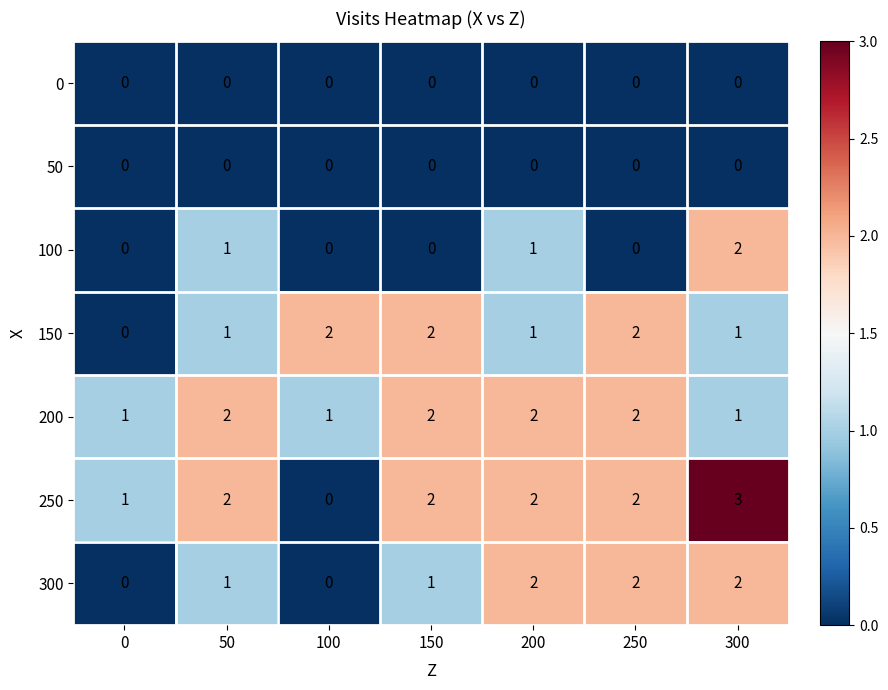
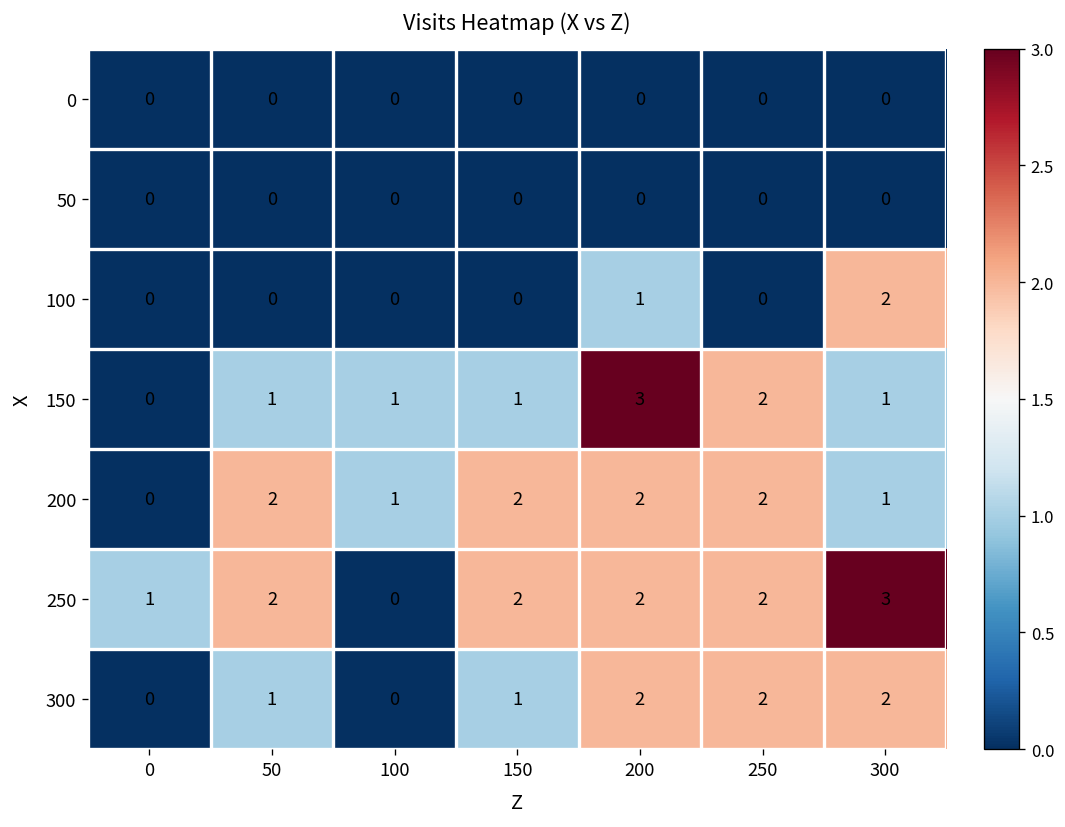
100, 50: 1 -> 0
150, 100: 2 -> 1
150, 150: 2 -> 1
150, 200: 1 -> 3
200, 0: 1 -> 0
